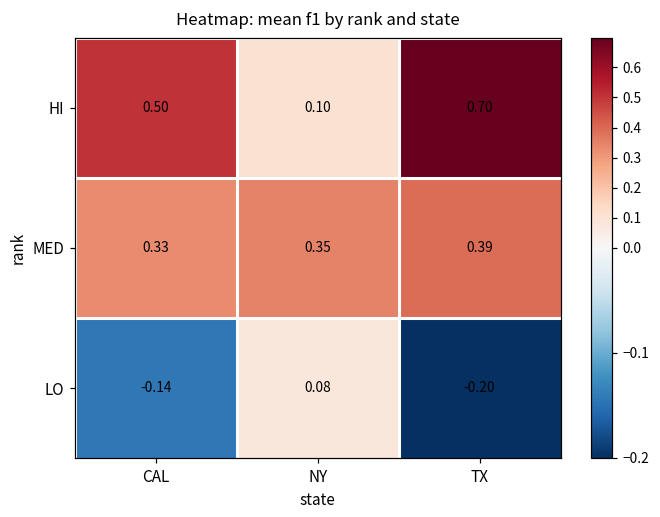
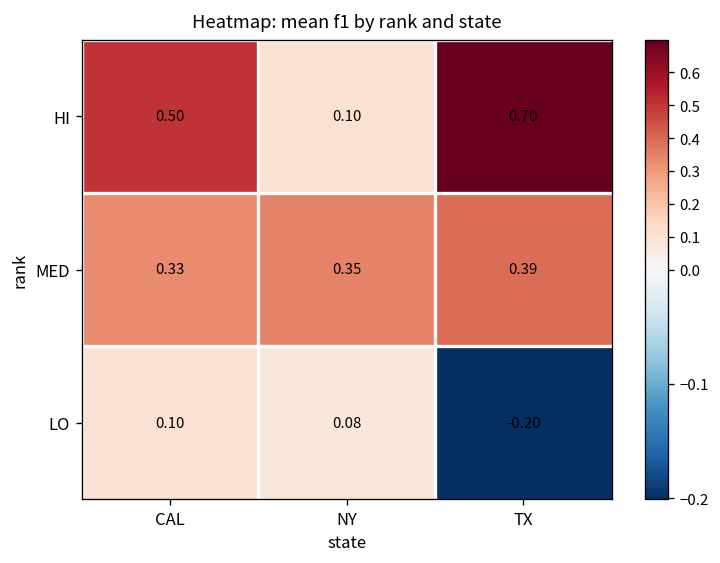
LO, CAL: -0.14 -> 0.10
